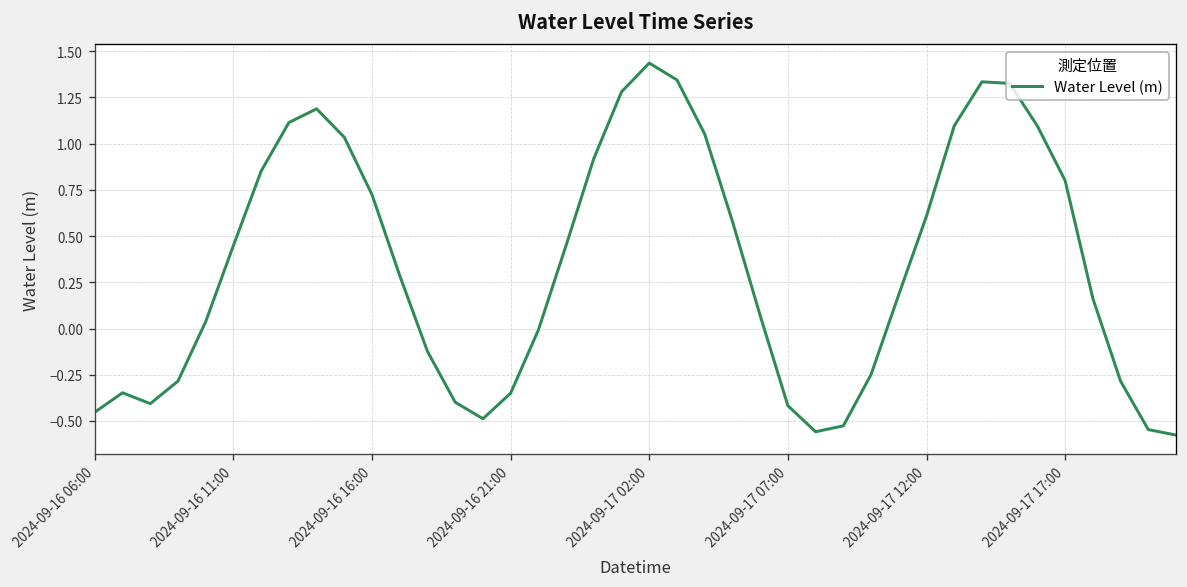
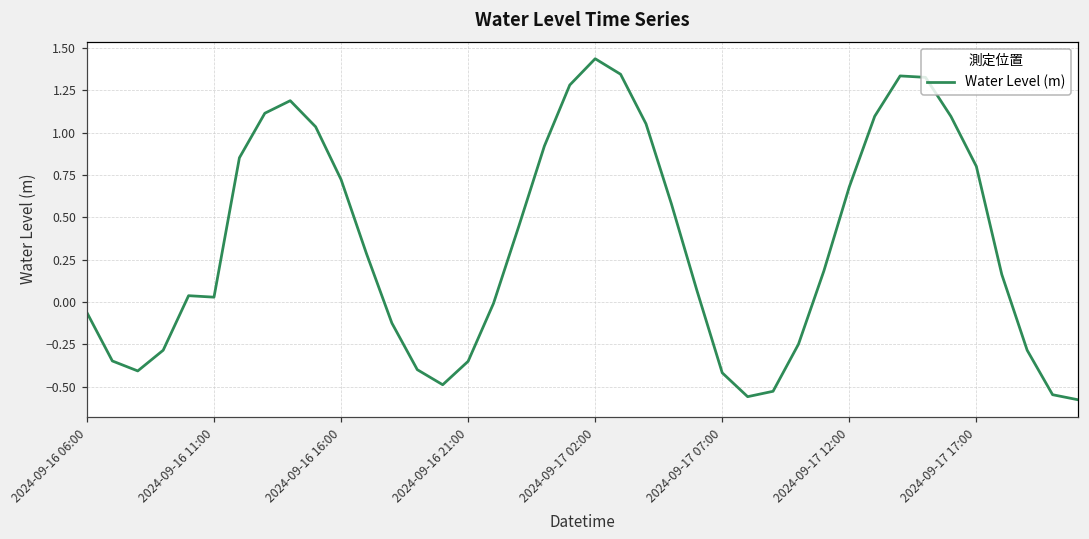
2024-09-16 06:00: -0.45 -> -0.06
2024-09-16 11:00: 0.45 -> 0.03
2024-09-17 12:00: 0.61 -> 0.68
